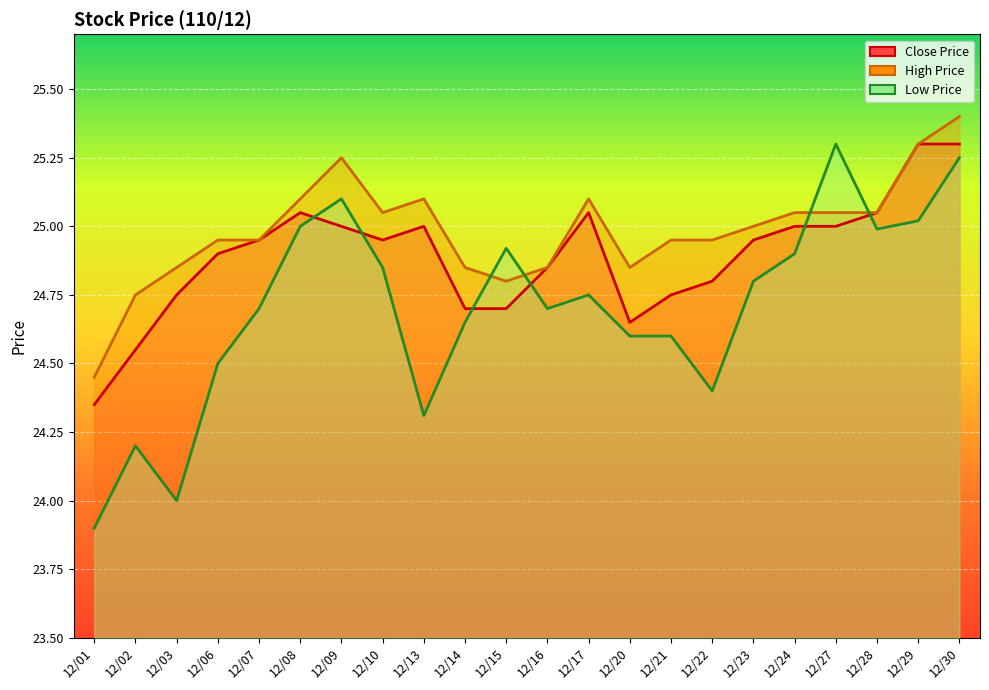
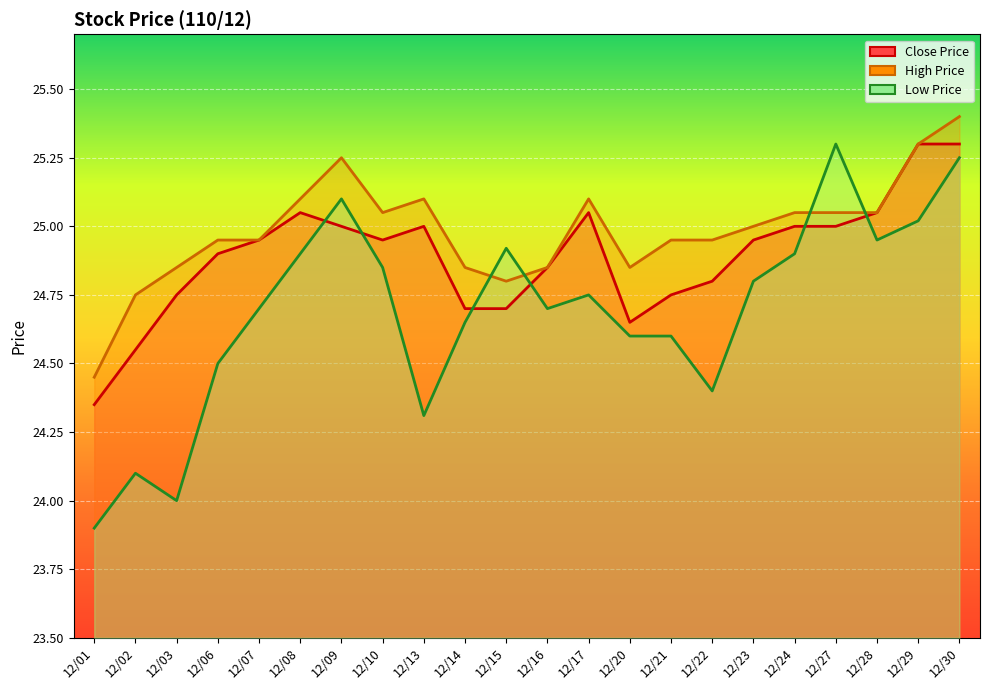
Low Price, 12/02: 24.2 -> 24.1
Low Price, 12/08: 25.0 -> 24.9
Low Price, 12/28: 24.99 -> 24.95
